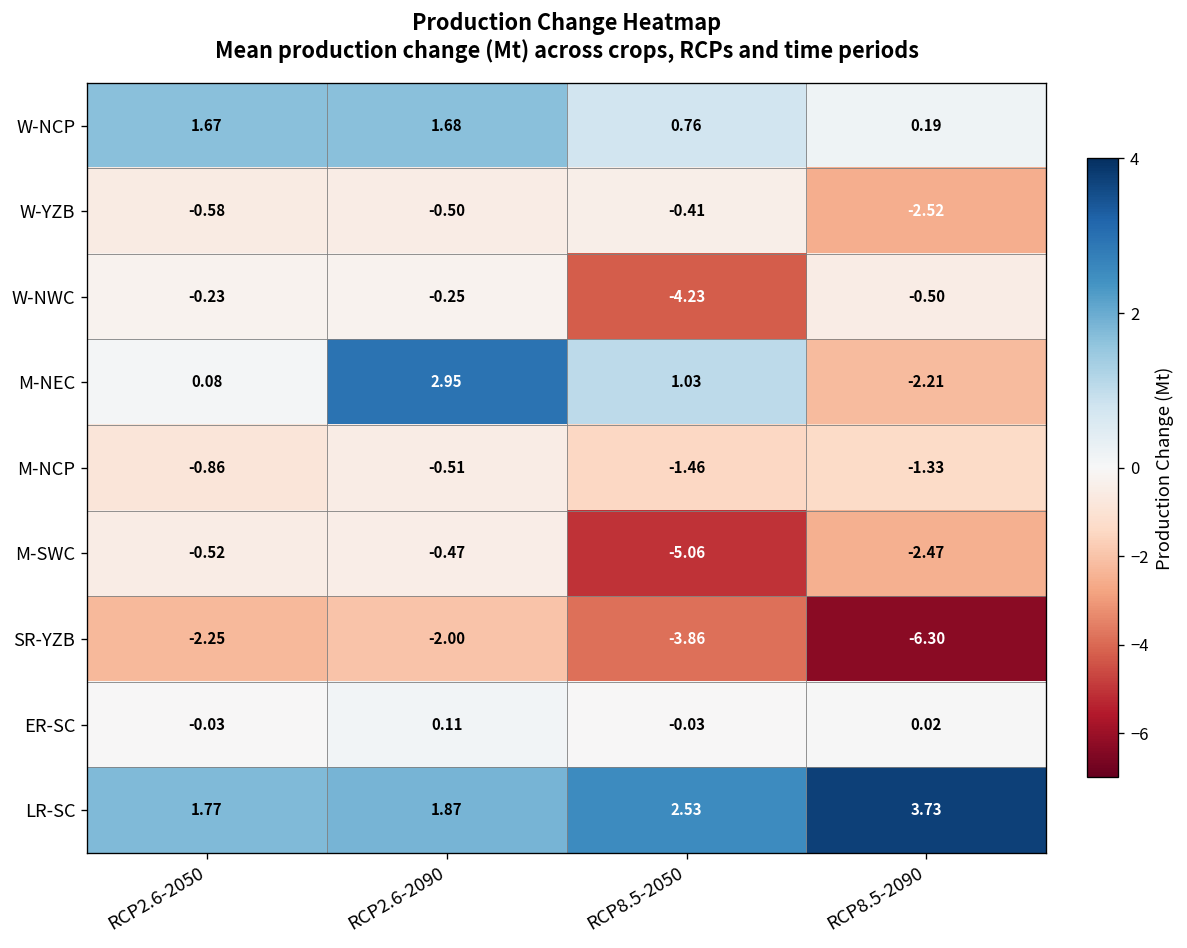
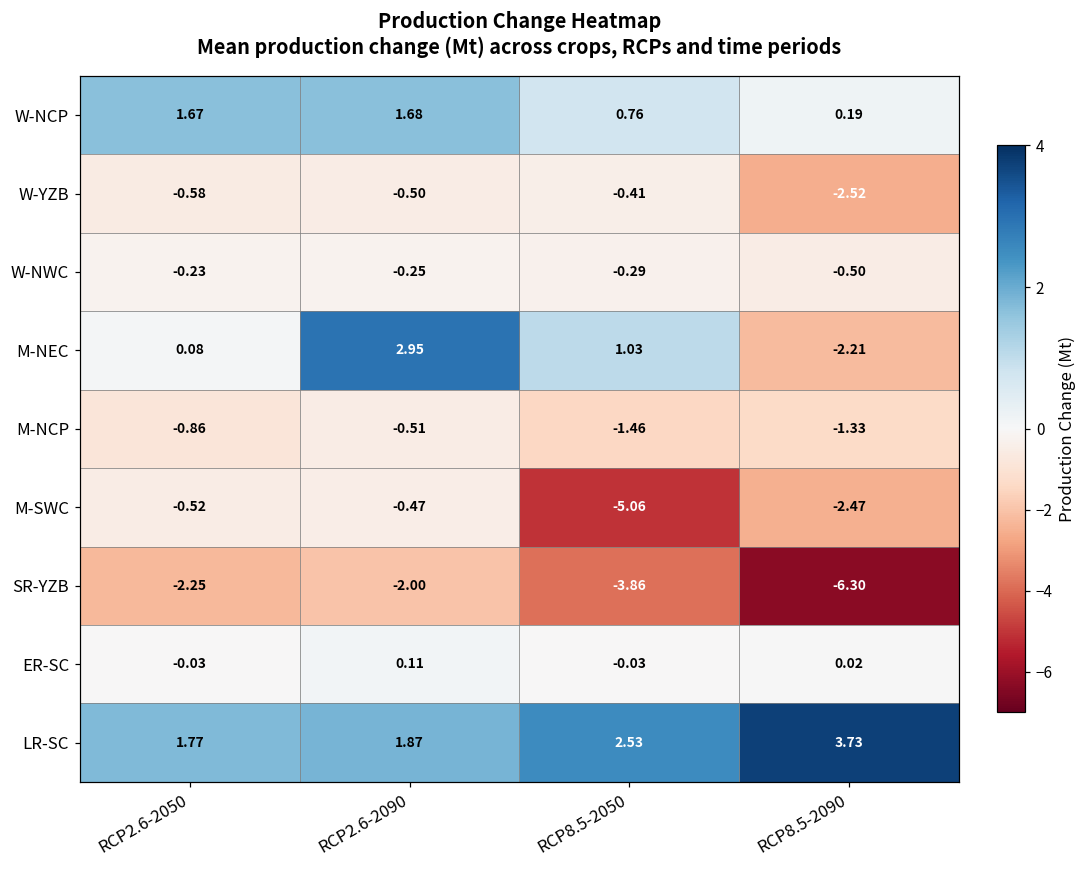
W-NWC, RCP8.5-2050: -4.23 -> -0.29
